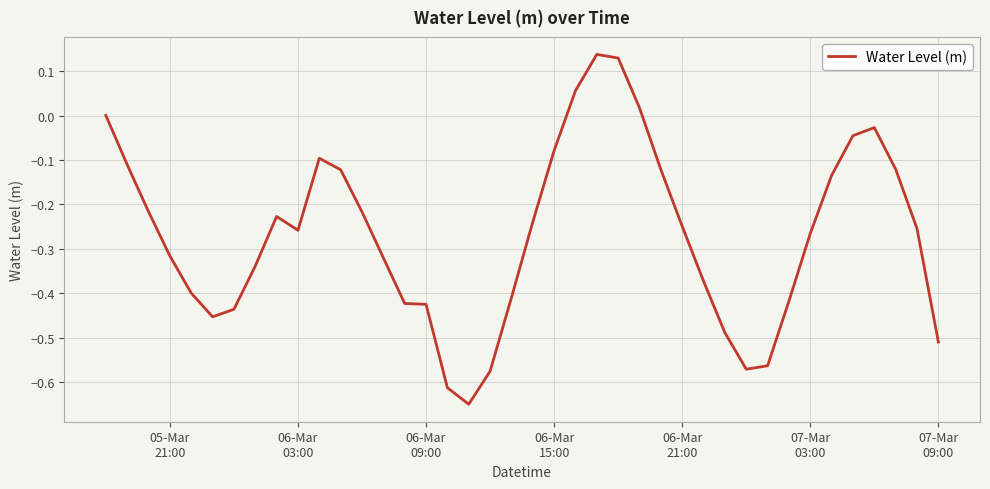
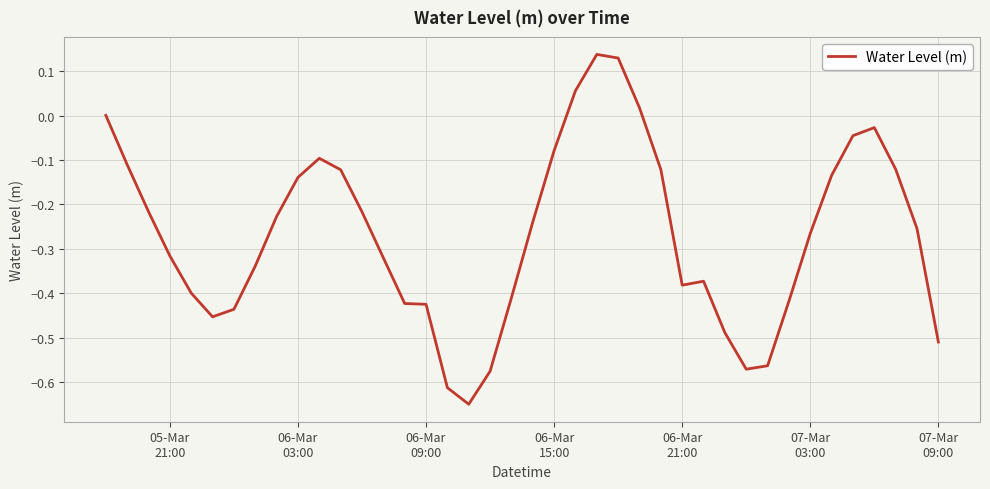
06-Mar 03:00: -0.26 -> -0.14
06-Mar 21:00: -0.25 -> -0.38
